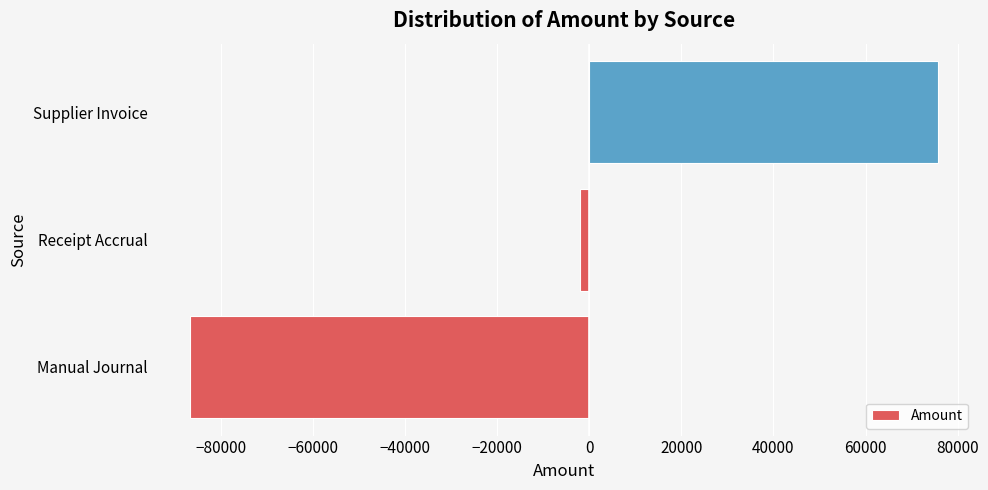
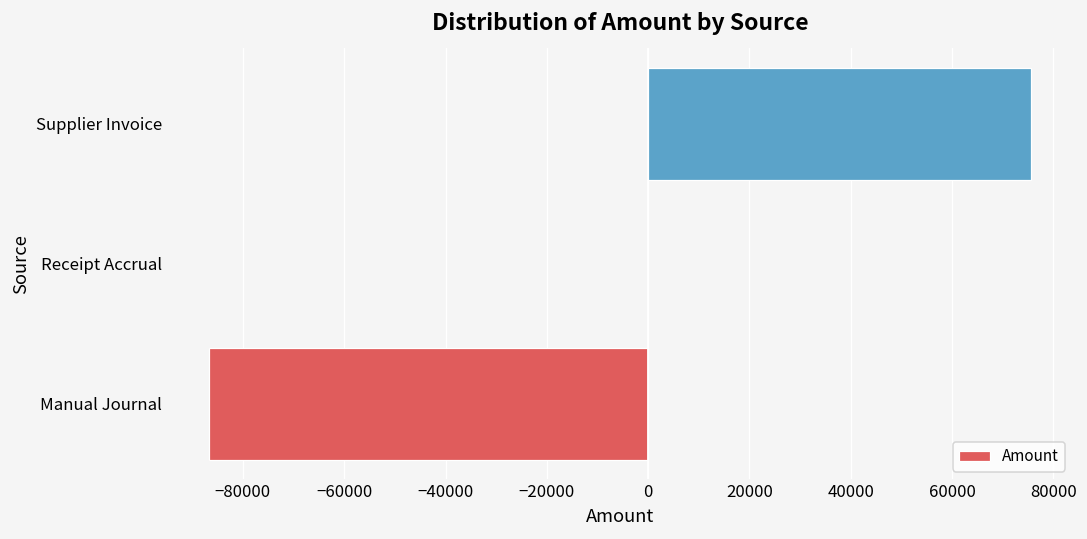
Receipt Accrual: -2000 -> 0
